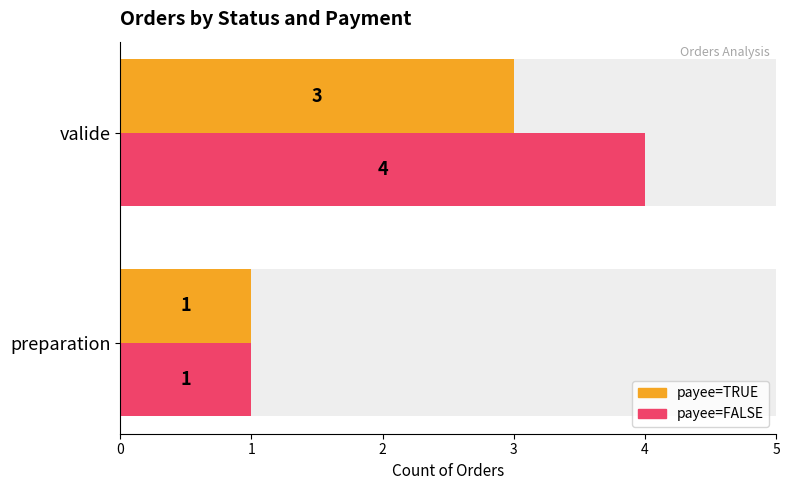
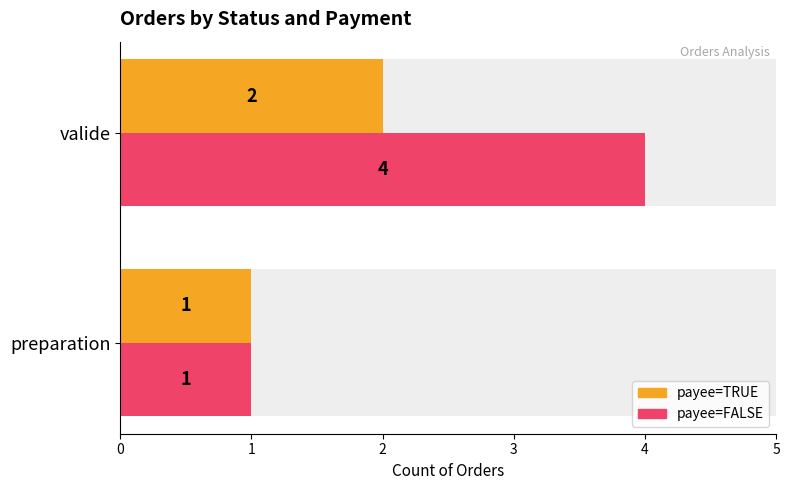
payee=TRUE, valide: 3 -> 2
